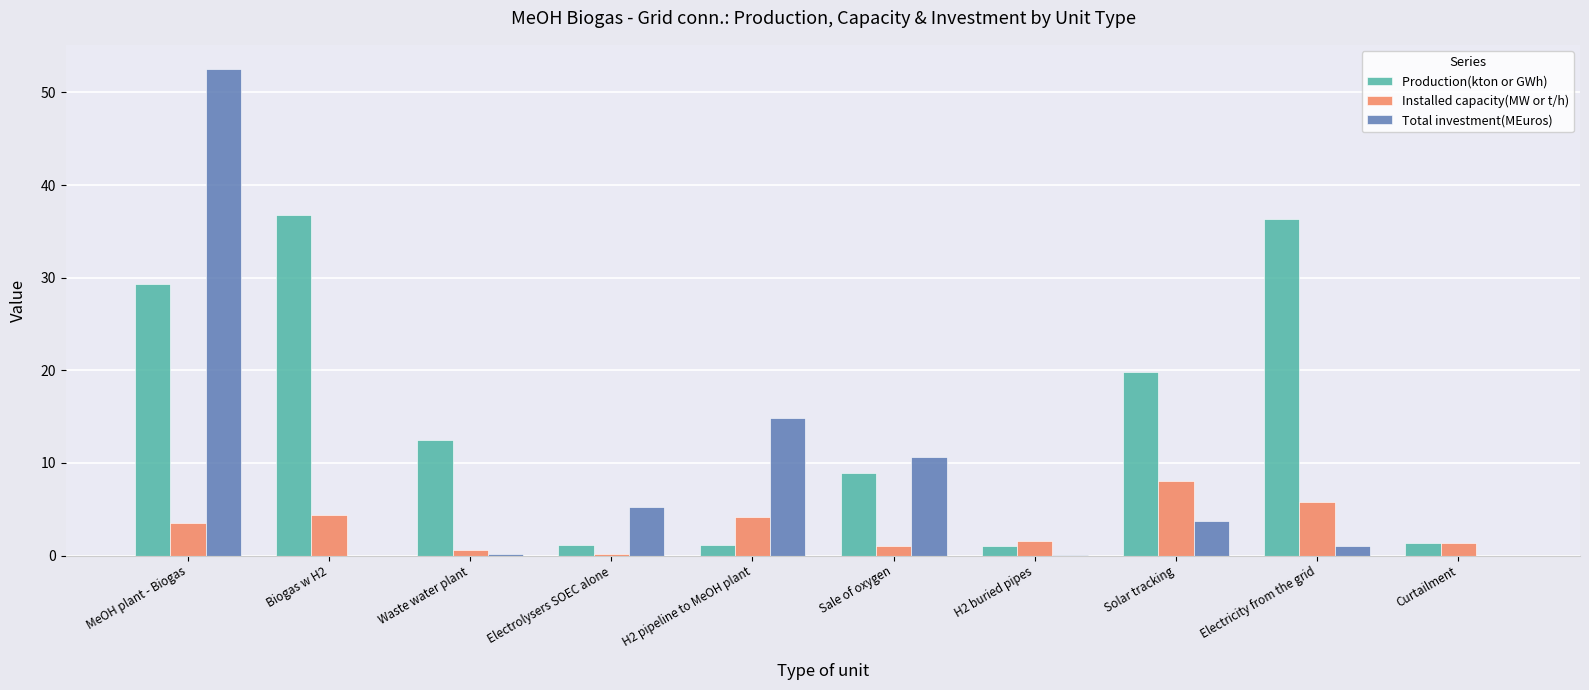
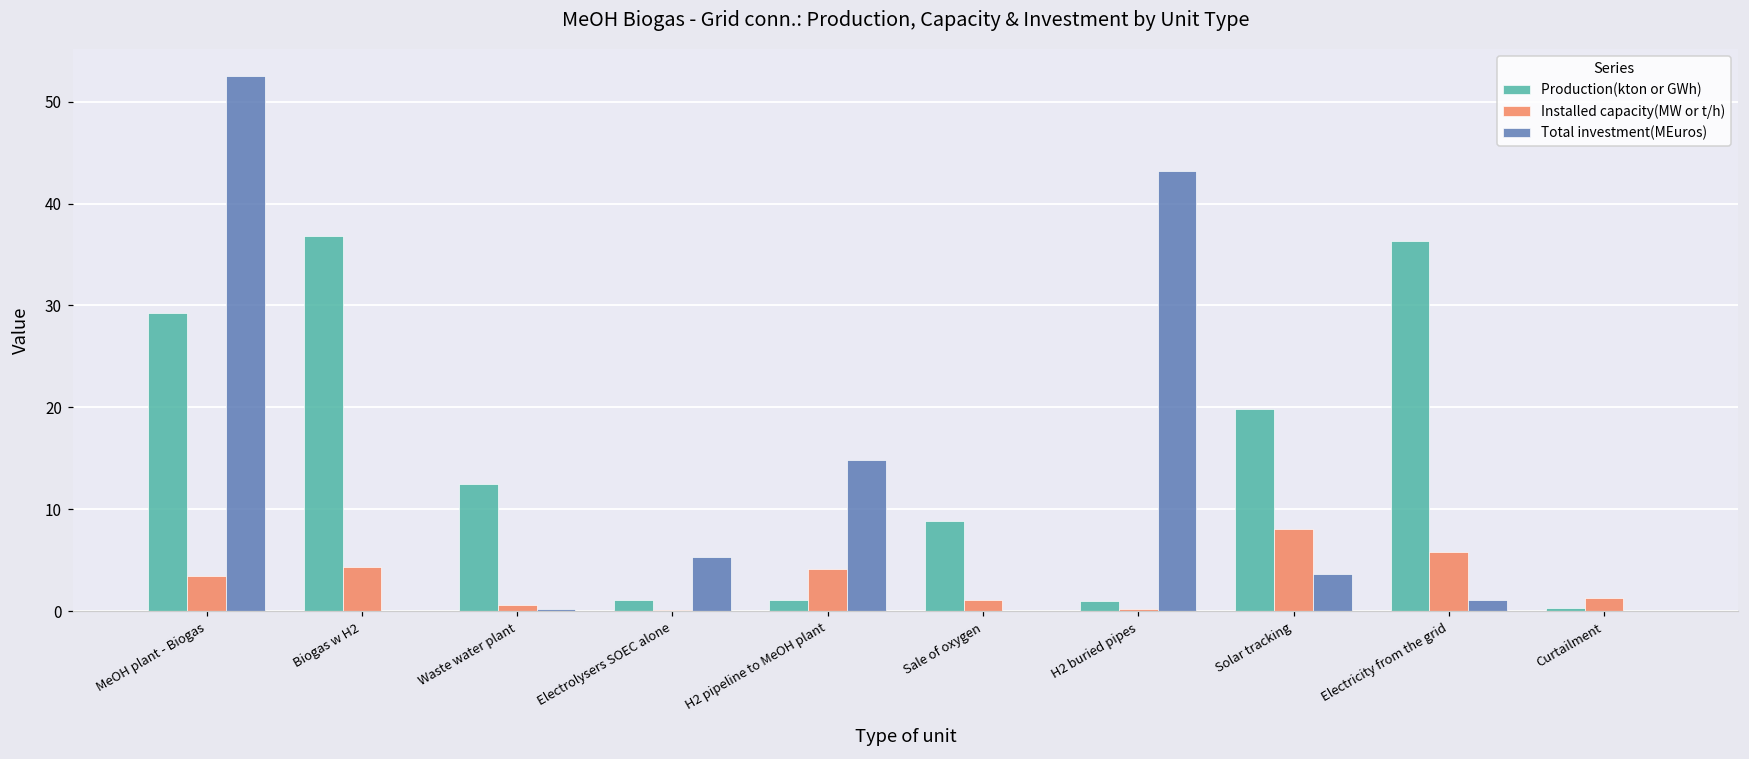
Total investment(MEuros), Sale of oxygen: 11 -> 0
Installed capacity(MW or t/h), H2 buried pipes: 2 -> 0
Total investment(MEuros), H2 buried pipes: 0 -> 43
Production(kton or GWh), Curtailment: 1 -> 0
